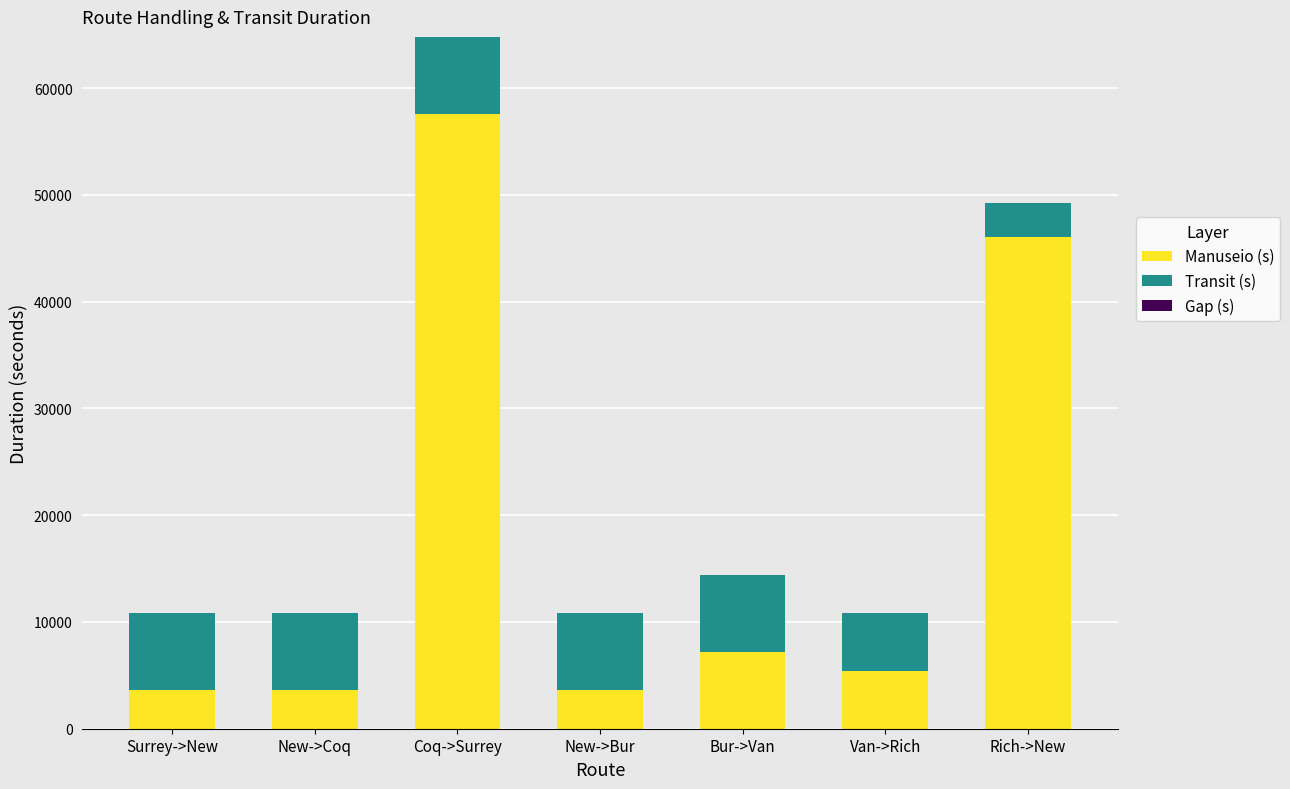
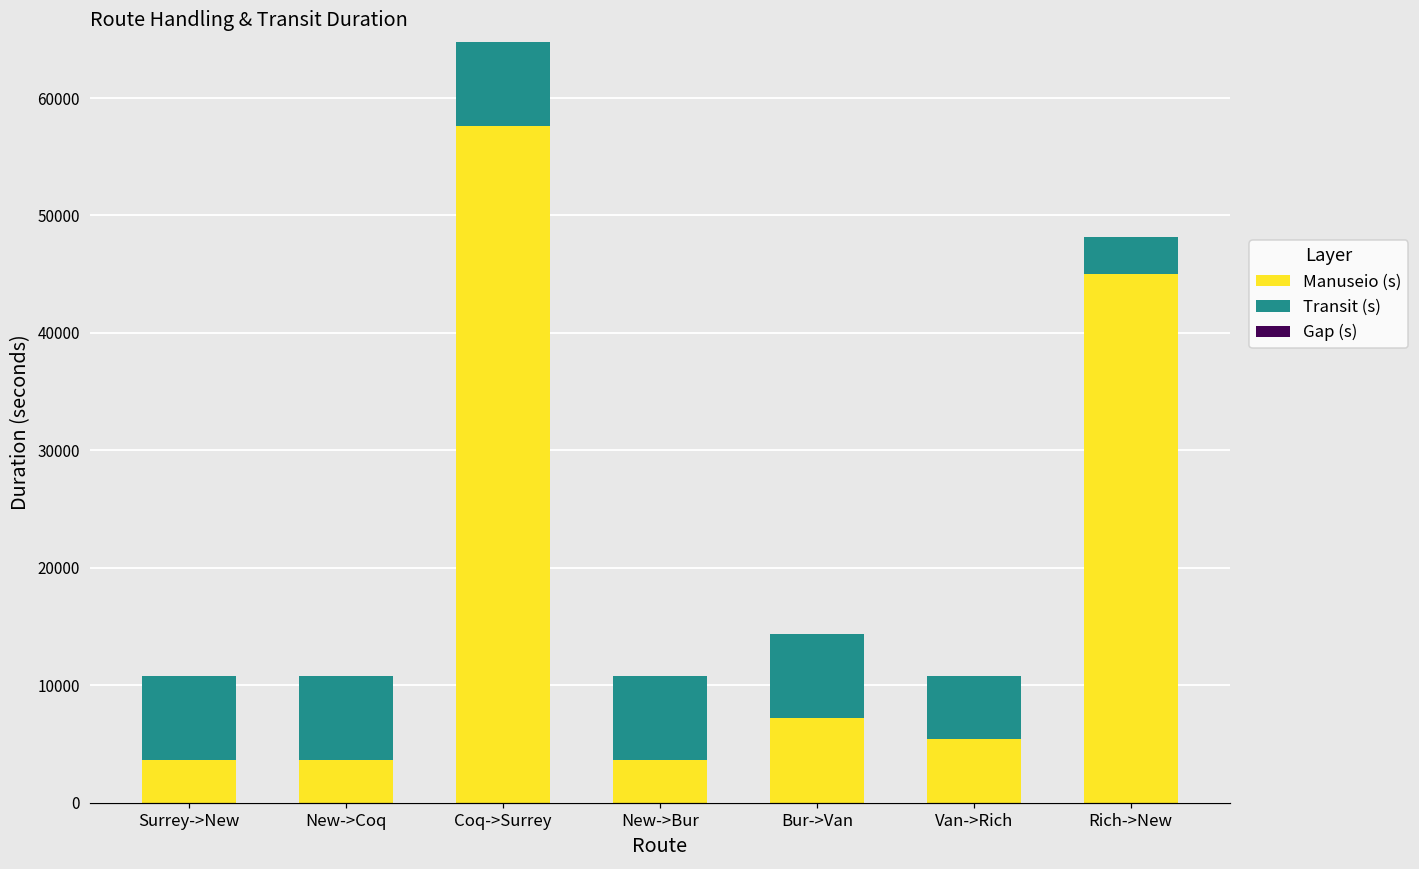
Manuseio (s), Rich->New: 46100 -> 45000
